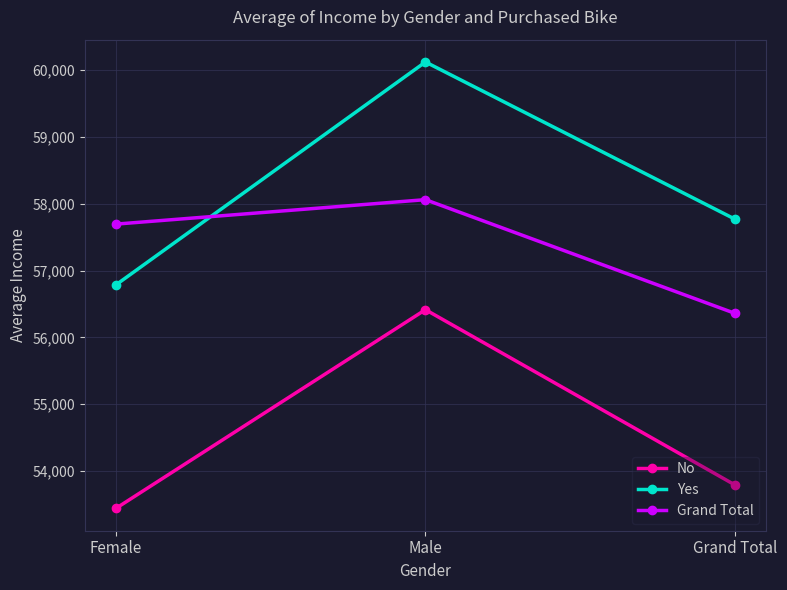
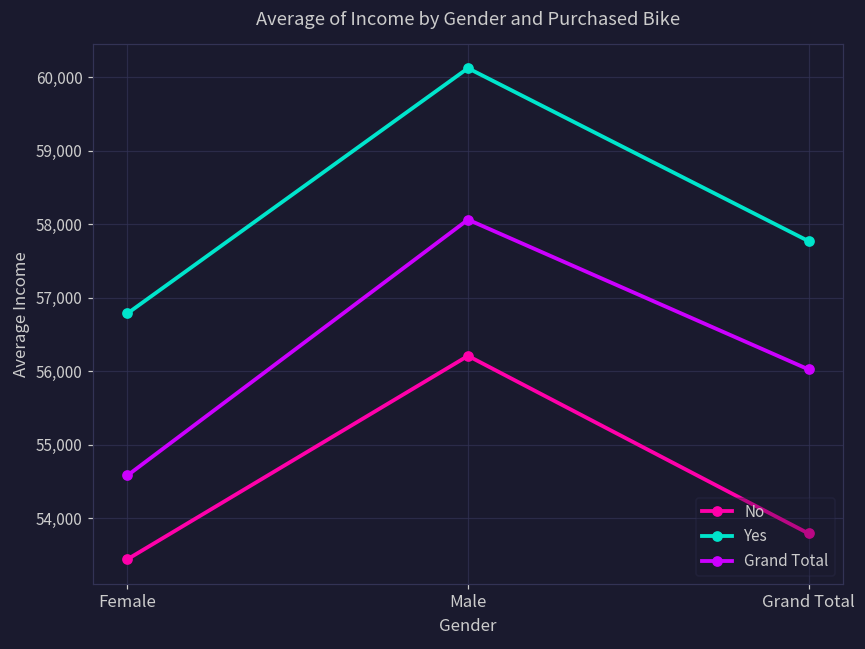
Grand Total, Female: 57,700 -> 54,600
No, Male: 56,400 -> 56,200
Grand Total, Grand Total: 56,400 -> 56,000
